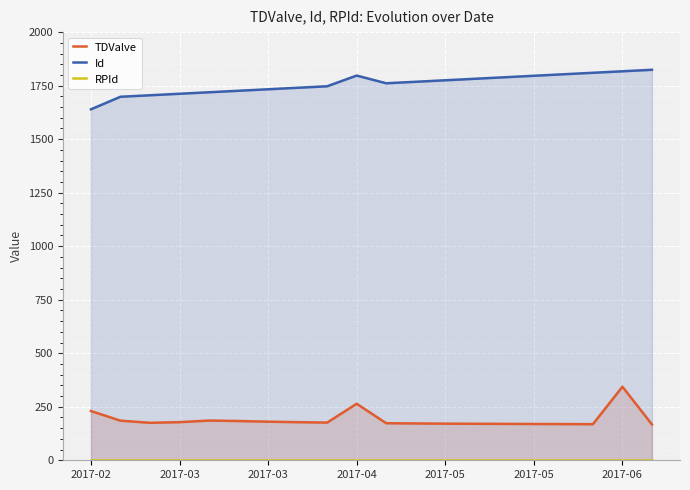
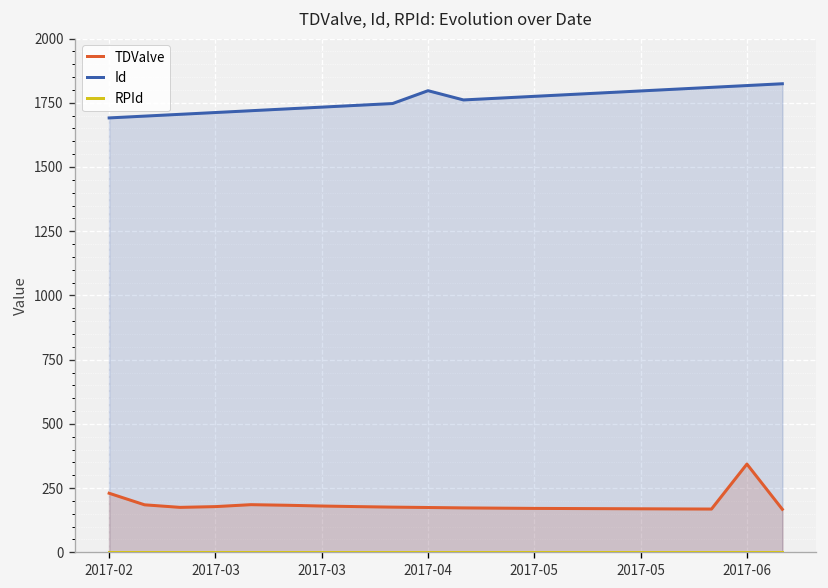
Id, 2017-02: 1640 -> 1690
TDValve, 2017-04: 260 -> 170
